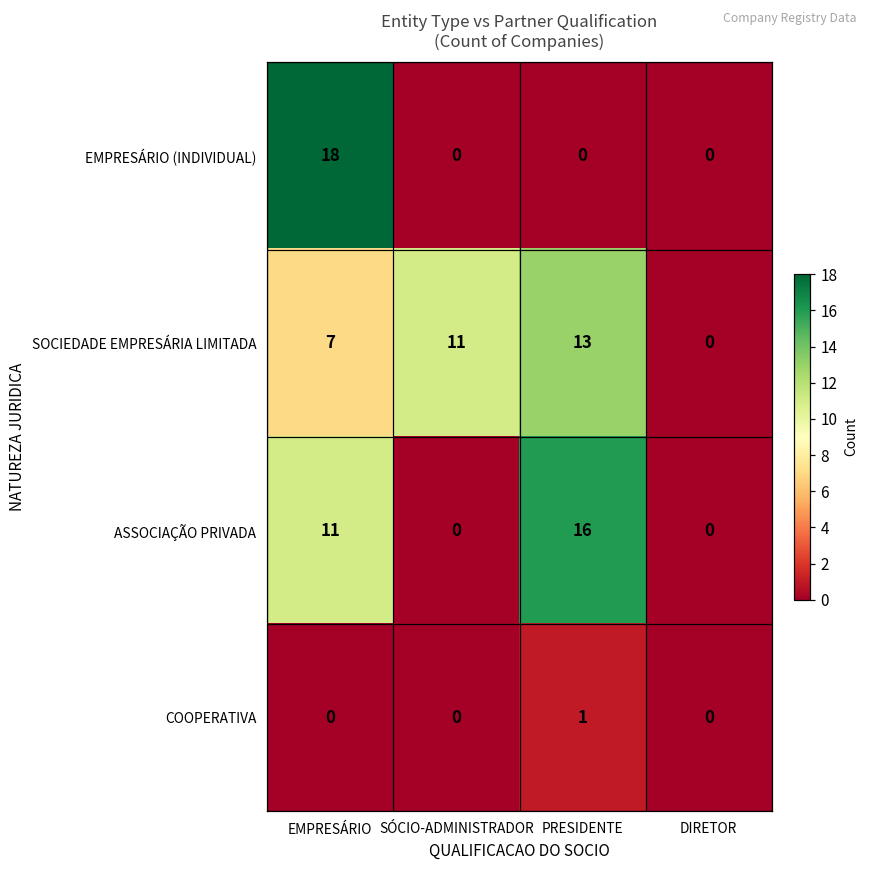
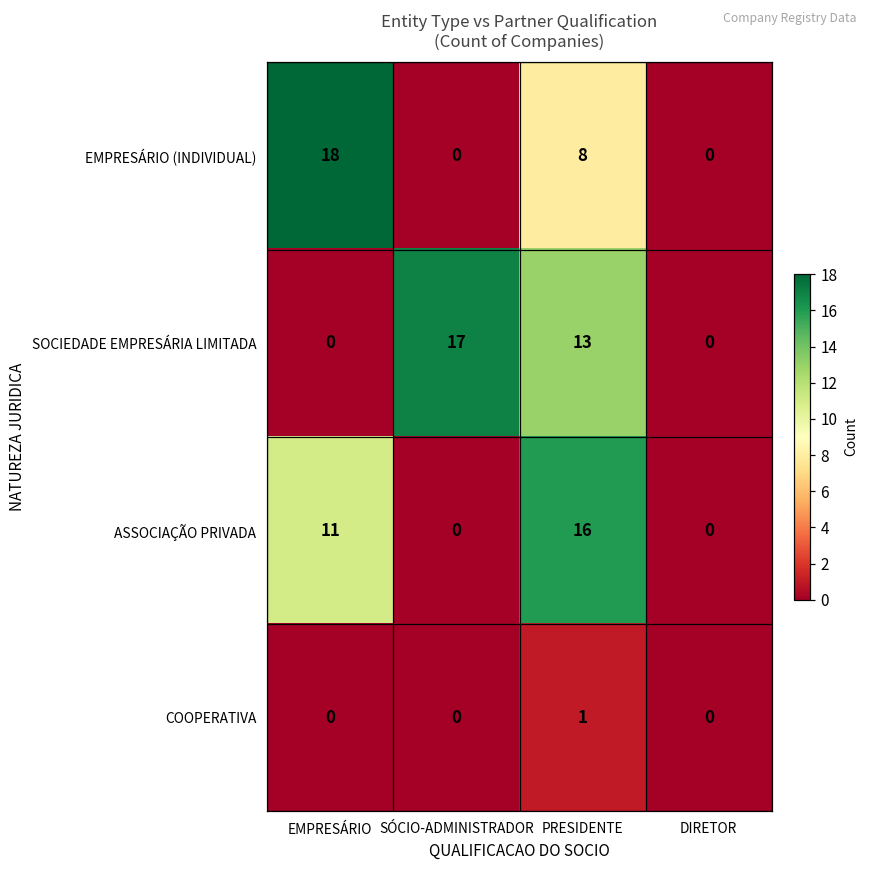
EMPRESÁRIO (INDIVIDUAL), PRESIDENTE: 0 -> 8
SOCIEDADE EMPRESÁRIA LIMITADA, EMPRESÁRIO: 7 -> 0
SOCIEDADE EMPRESÁRIA LIMITADA, SÓCIO-ADMINISTRADOR: 11 -> 17
